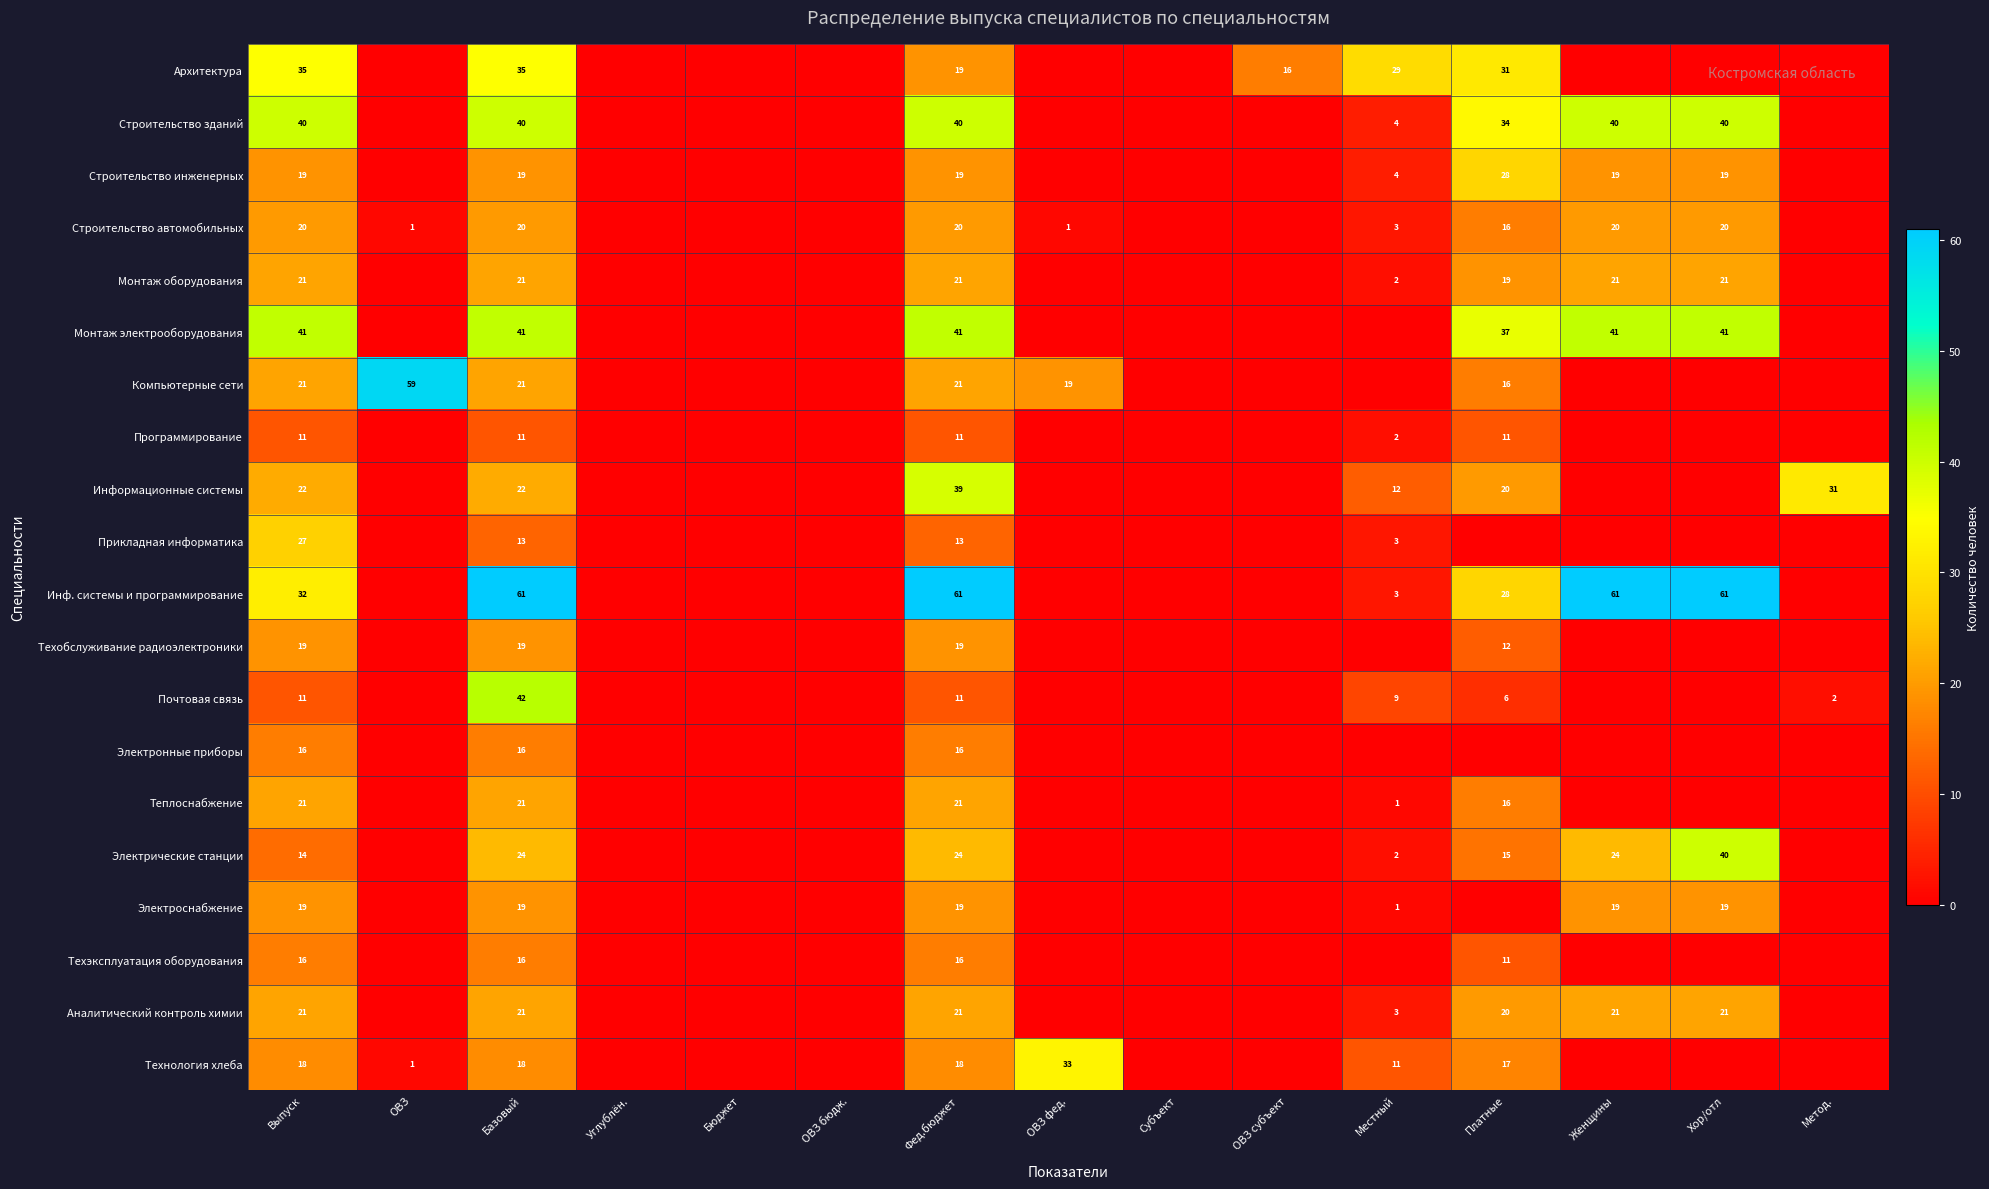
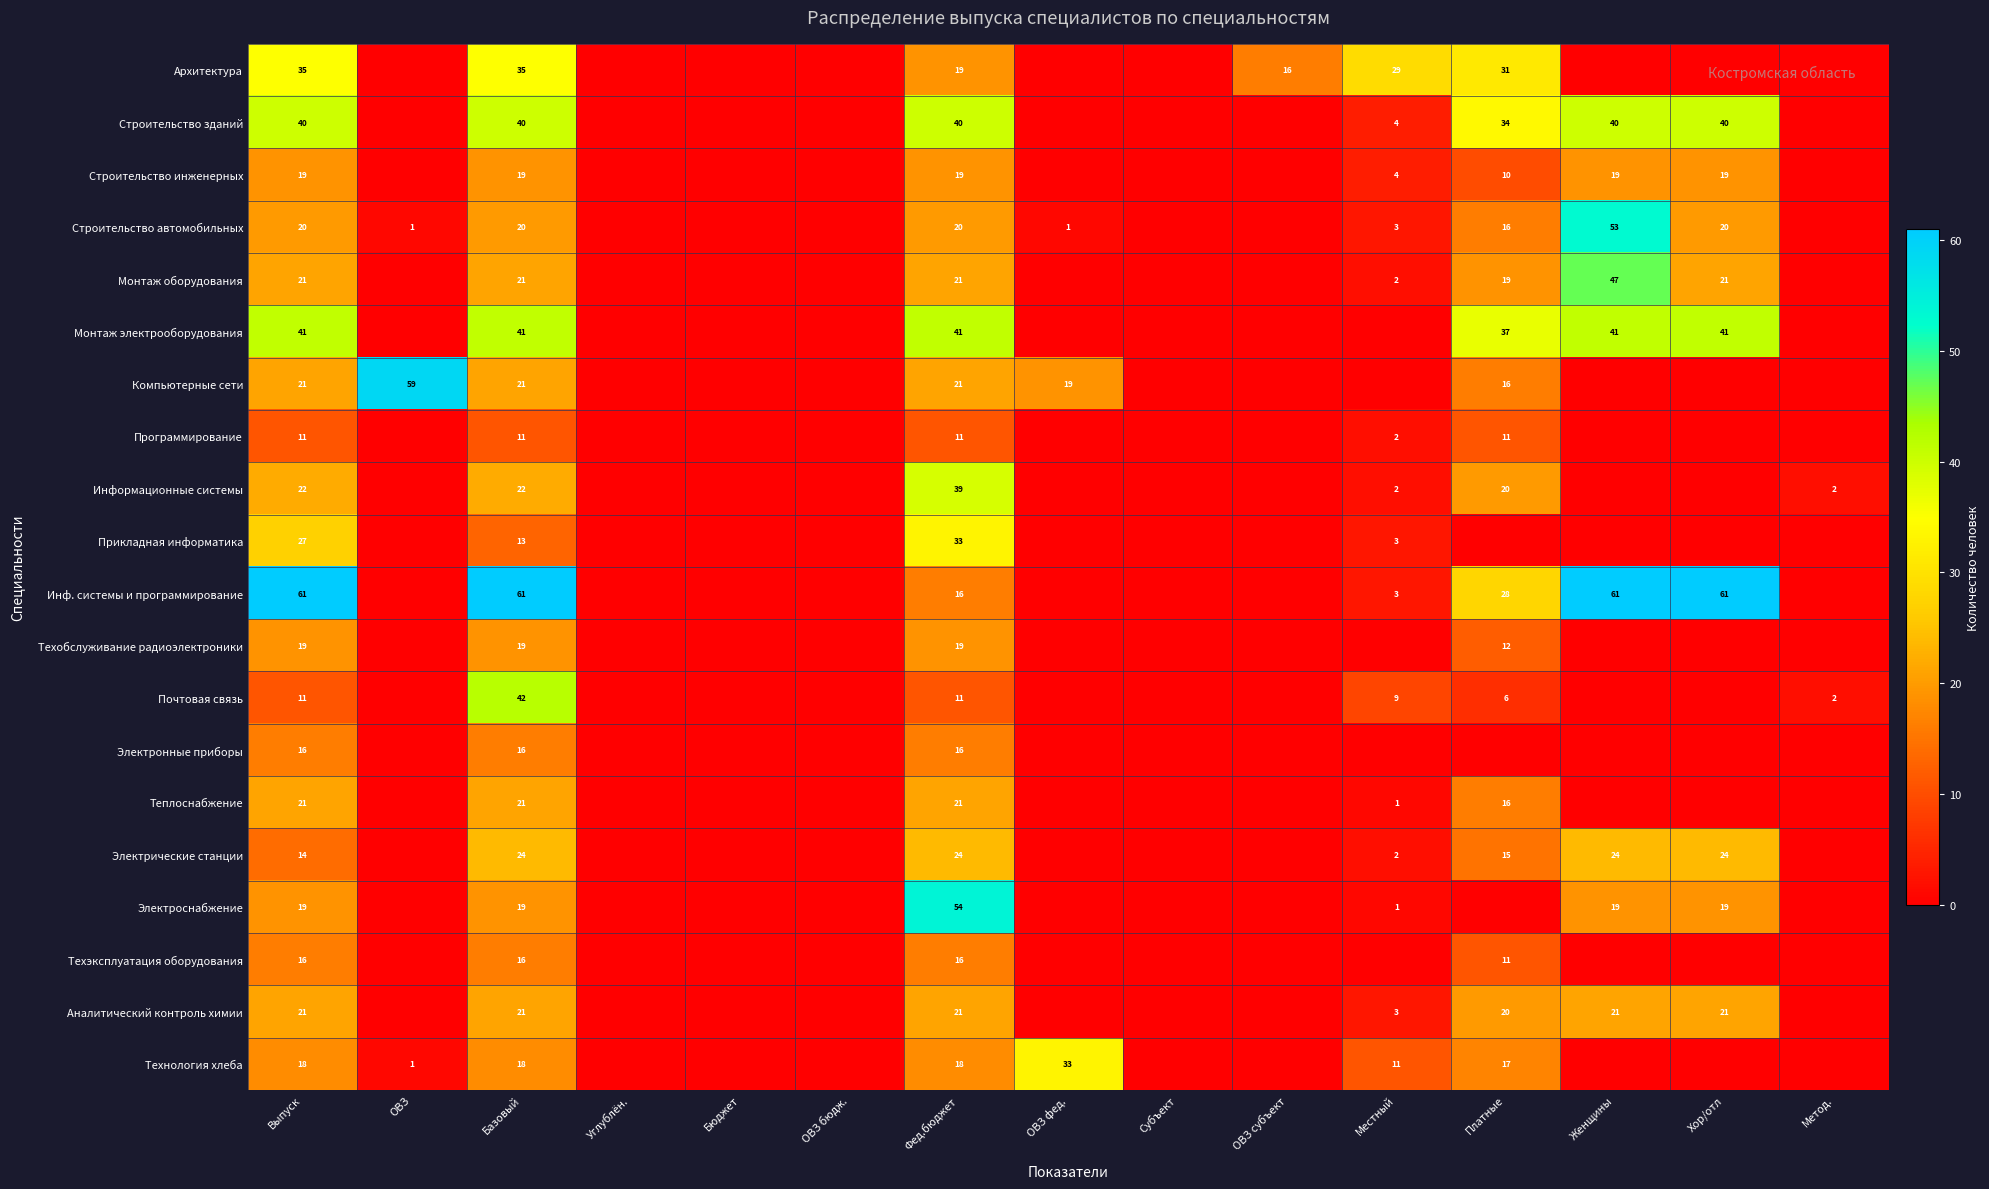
Строительство инженерных, Платные: 28 -> 10
Строительство автомобильных, Женщины: 20 -> 53
Монтаж оборудования, Женщины: 21 -> 47
Информационные системы, Местный: 12 -> 2
Информационные системы, Метод.: 31 -> 2
Прикладная информатика, Фед.бюджет: 13 -> 33
Инф. системы и программирование, Выпуск: 32 -> 61
Инф. системы и программирование, Фед.бюджет: 61 -> 16
Электрические станции, Хор/отл: 40 -> 24
Электроснабжение, Фед.бюджет: 19 -> 54
